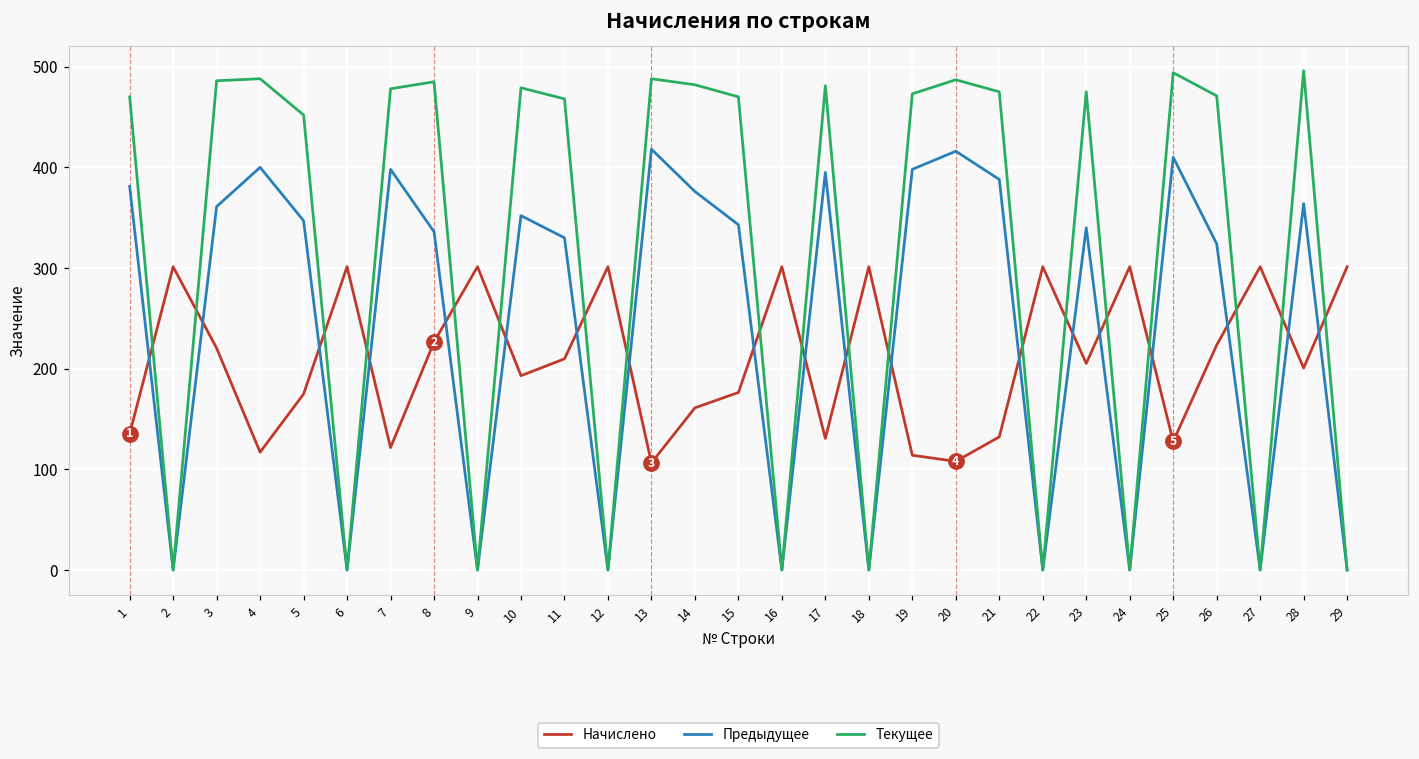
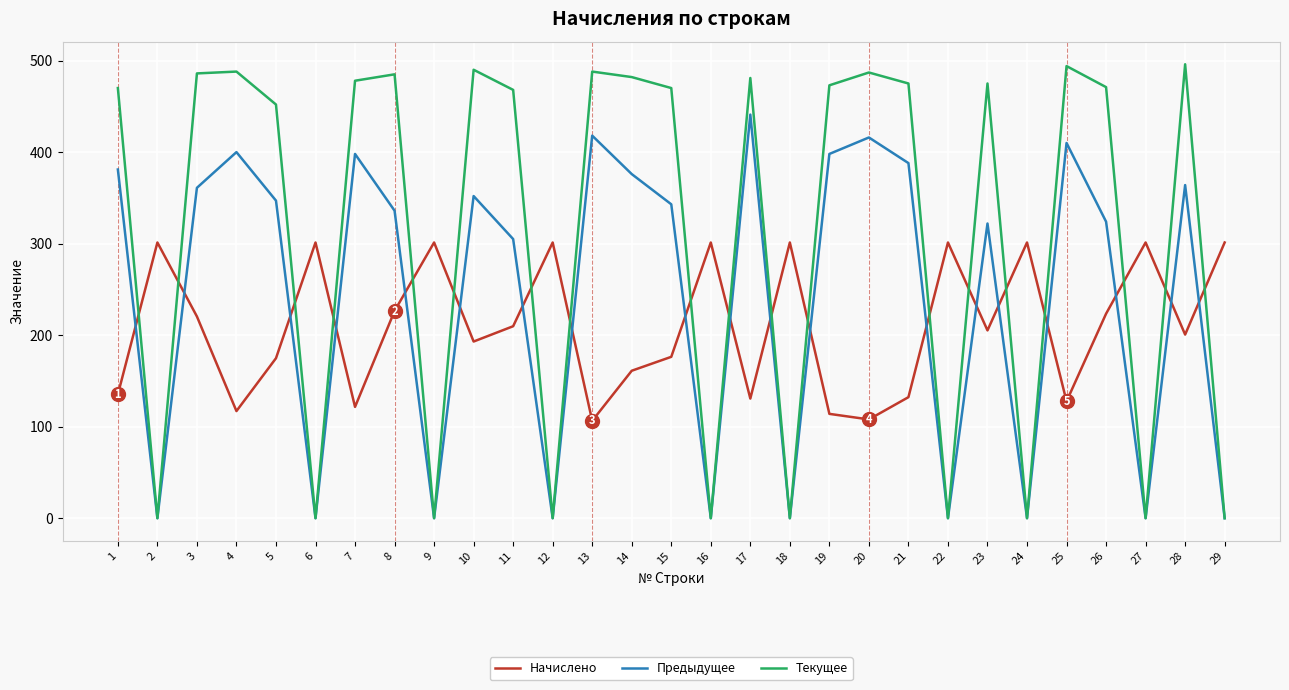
Текущее, 10: 480 -> 490
Предыдущее, 11: 330 -> 310
Предыдущее, 17: 400 -> 440
Предыдущее, 23: 340 -> 320
